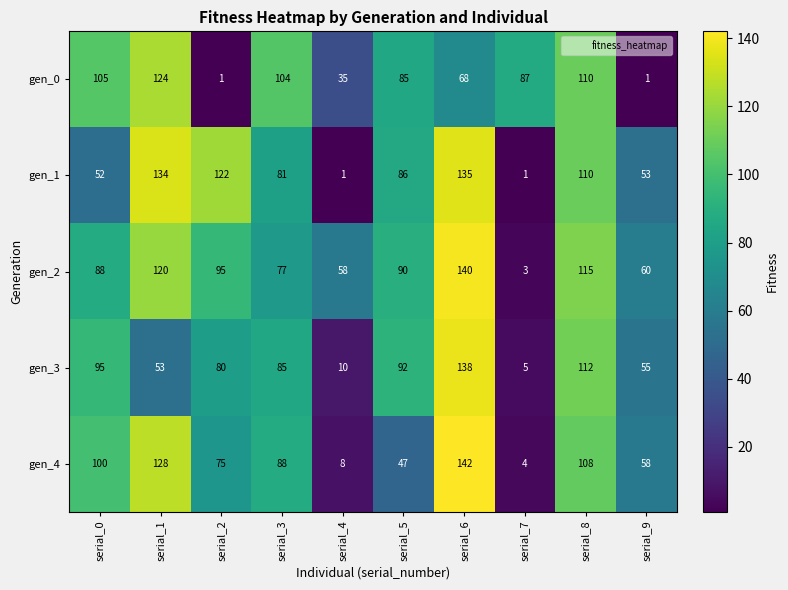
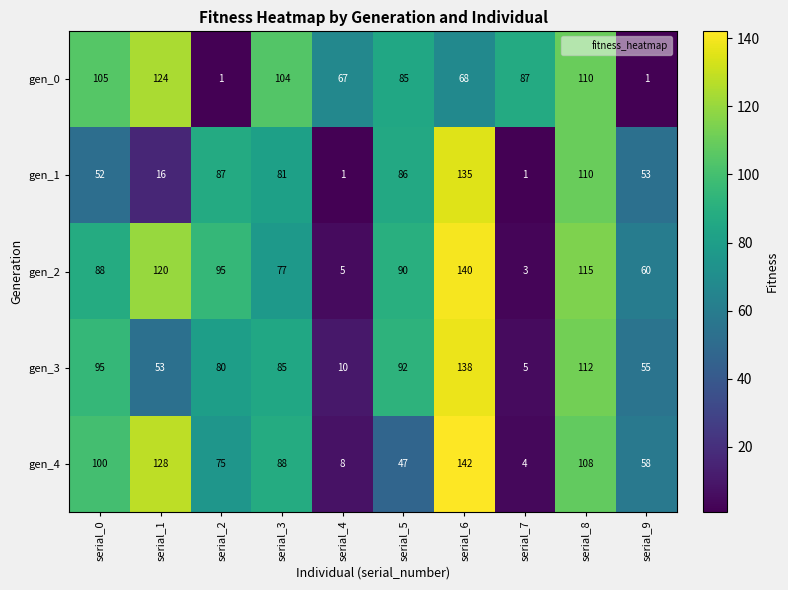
gen_0, serial_4: 35 -> 67
gen_1, serial_1: 134 -> 16
gen_1, serial_2: 122 -> 87
gen_2, serial_4: 58 -> 5
